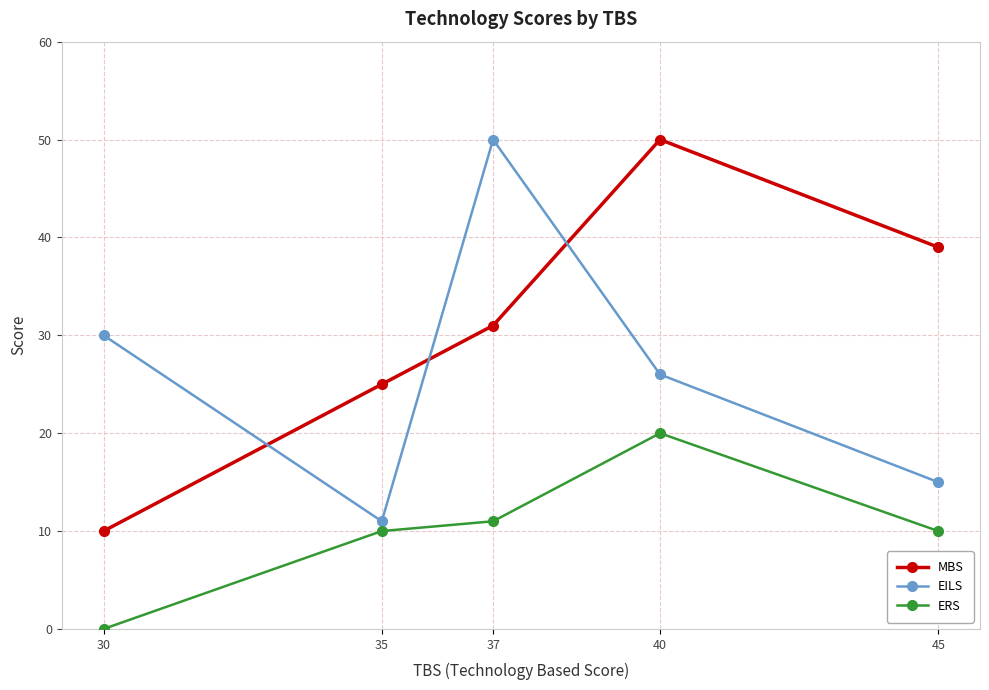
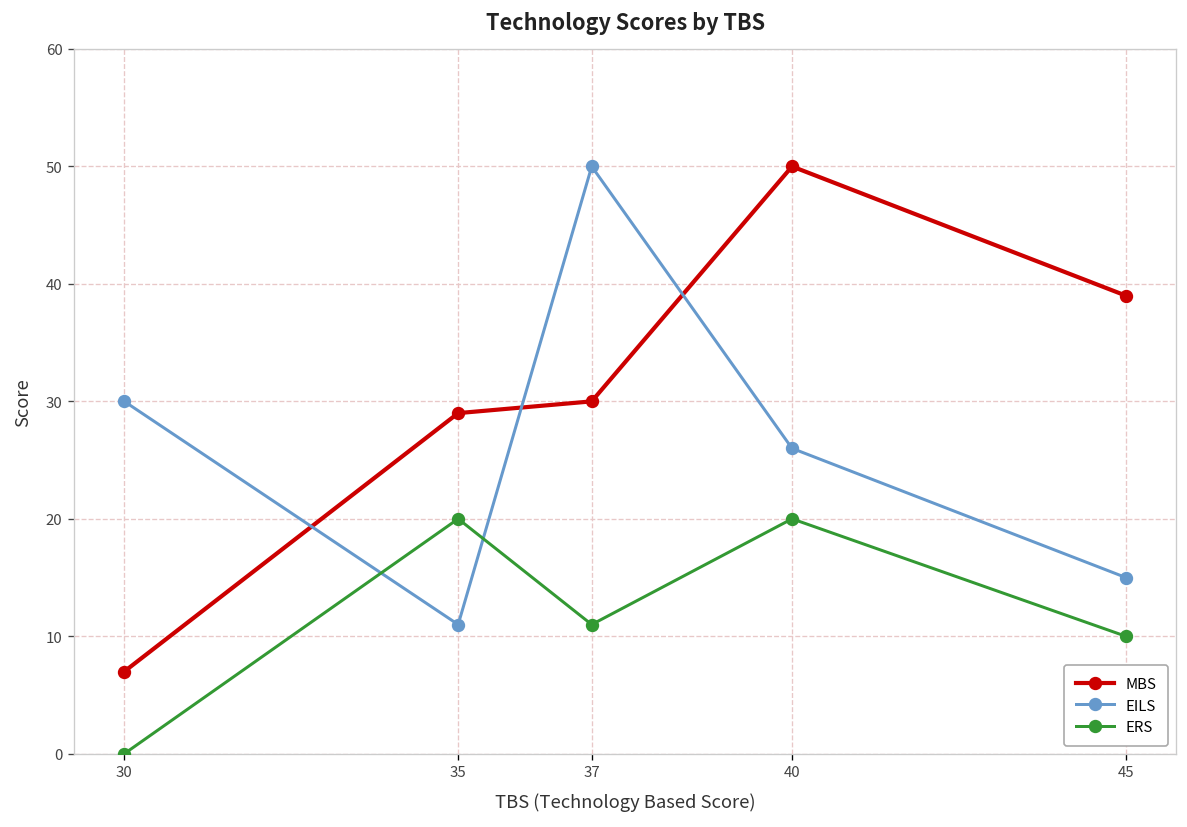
MBS, 30: 10 -> 7
MBS, 35: 25 -> 29
ERS, 35: 10 -> 20
MBS, 37: 31 -> 30
